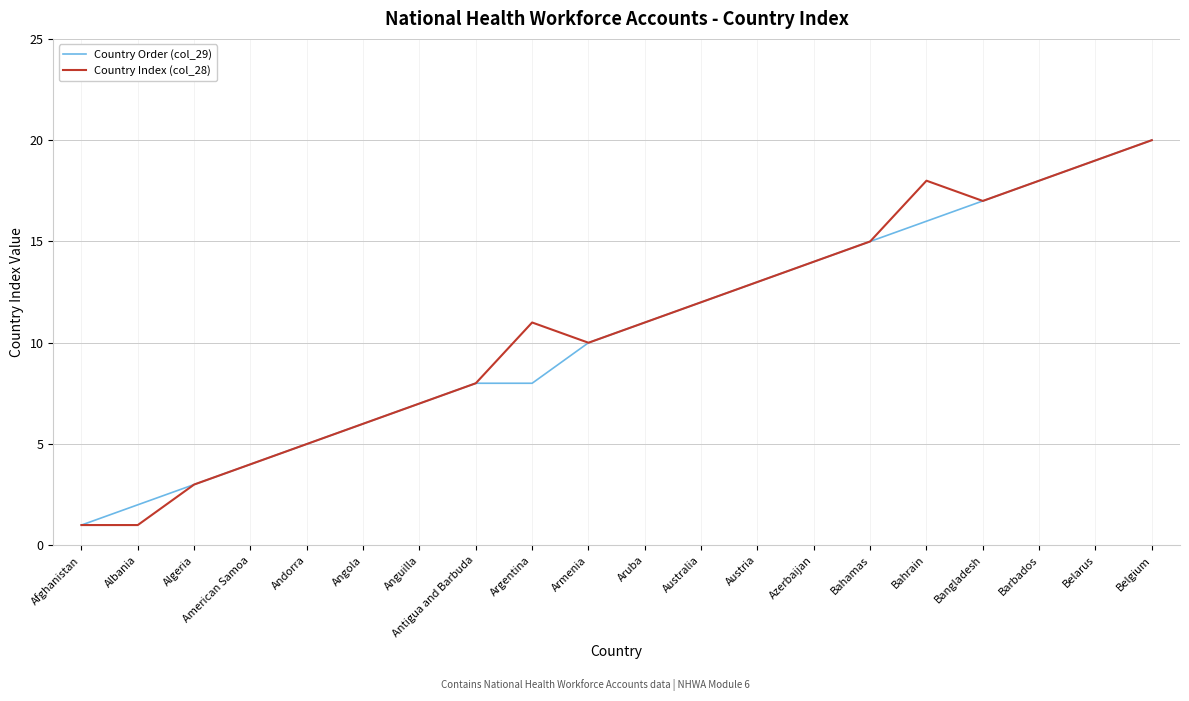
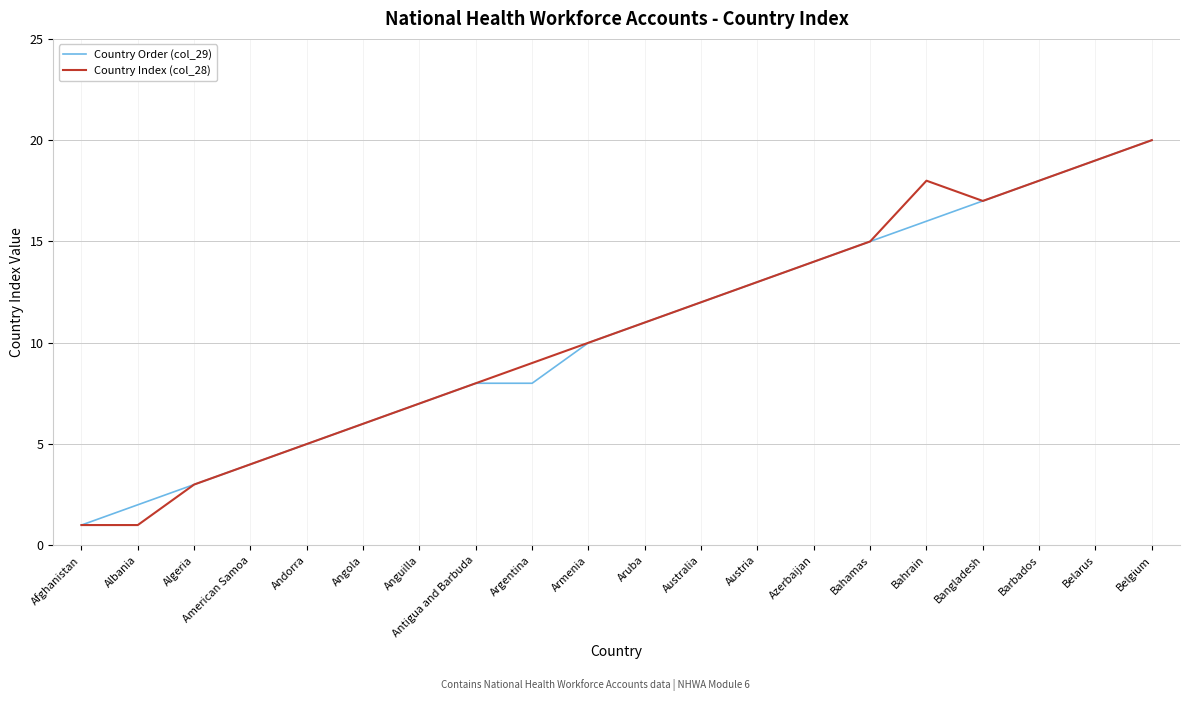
Country Index (col_28), Argentina: 11 -> 9
